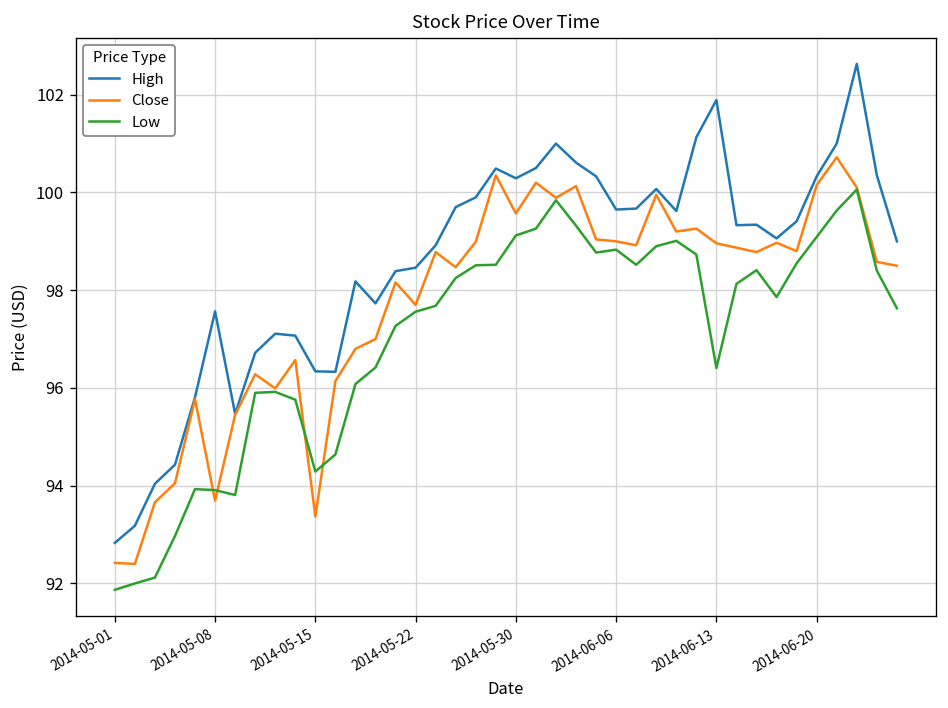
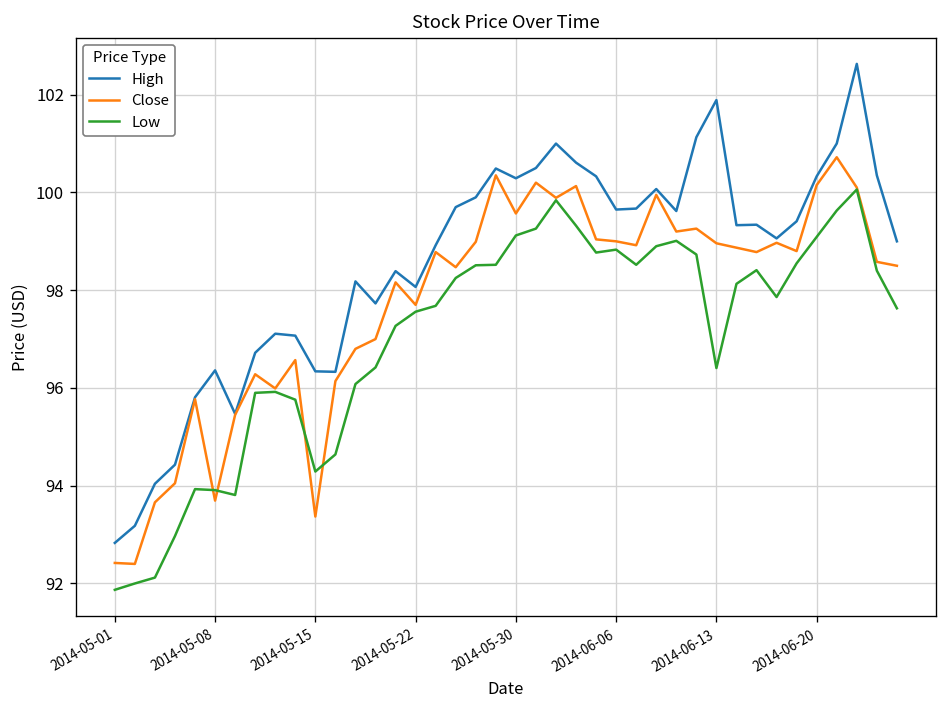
High, 2014-05-08: 97.6 -> 96.4
High, 2014-05-22: 98.5 -> 98.1
